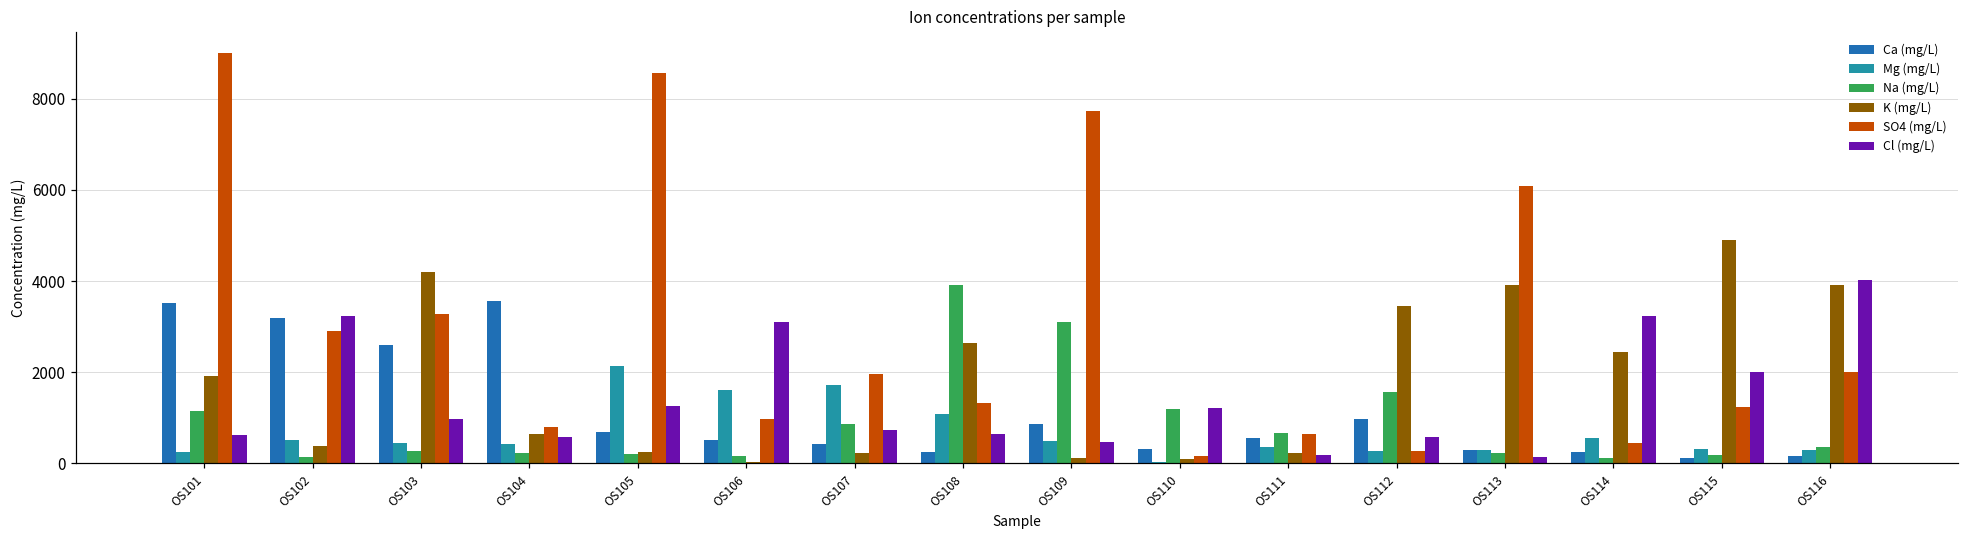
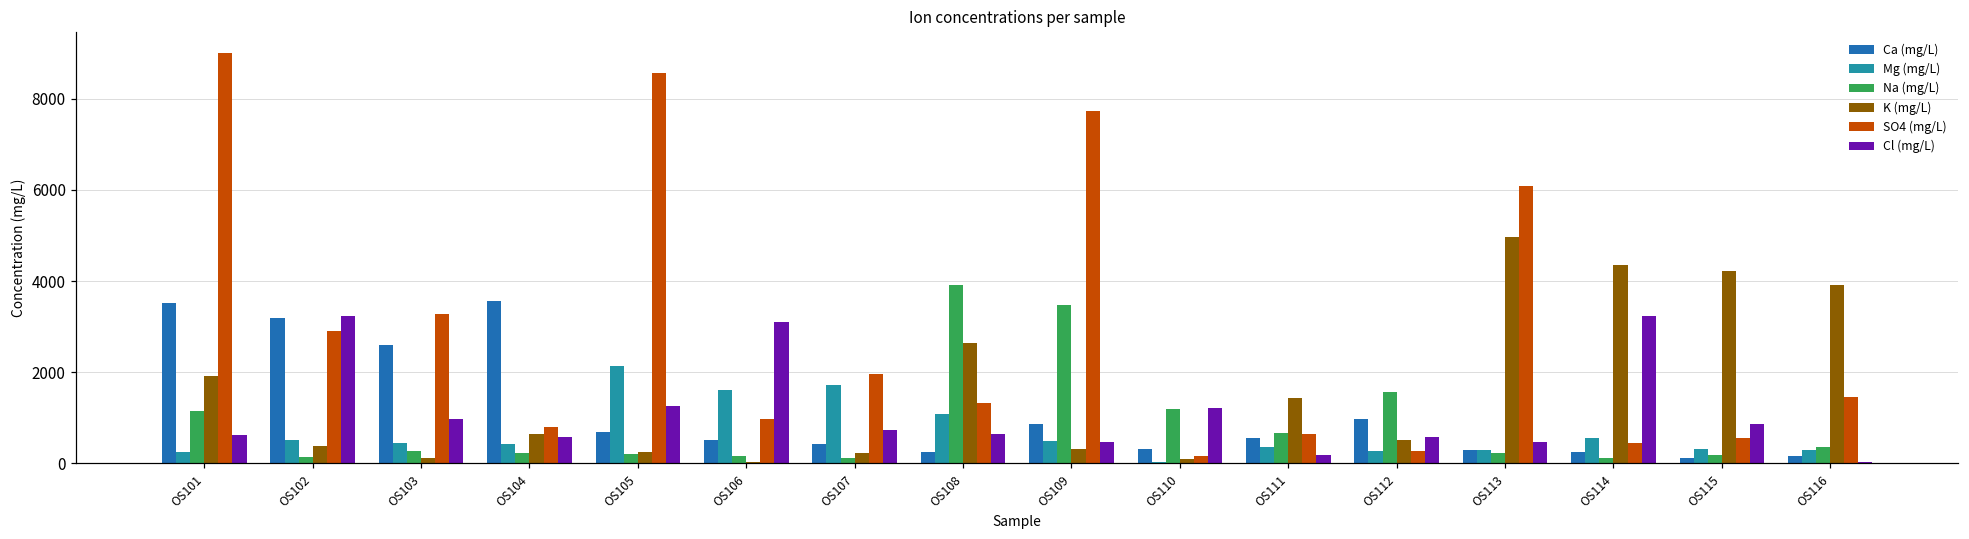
K (mg/L), OS103: 4200 -> 100
Na (mg/L), OS107: 900 -> 100
Na (mg/L), OS109: 3100 -> 3500
K (mg/L), OS109: 100 -> 300
K (mg/L), OS111: 200 -> 1400
K (mg/L), OS112: 3400 -> 500
K (mg/L), OS113: 3900 -> 5000
Cl (mg/L), OS113: 100 -> 500
K (mg/L), OS114: 2400 -> 4300
K (mg/L), OS115: 4900 -> 4200
SO4 (mg/L), OS115: 1200 -> 600
Cl (mg/L), OS115: 2000 -> 900
SO4 (mg/L), OS116: 2000 -> 1500
Cl (mg/L), OS116: 4000 -> 0
